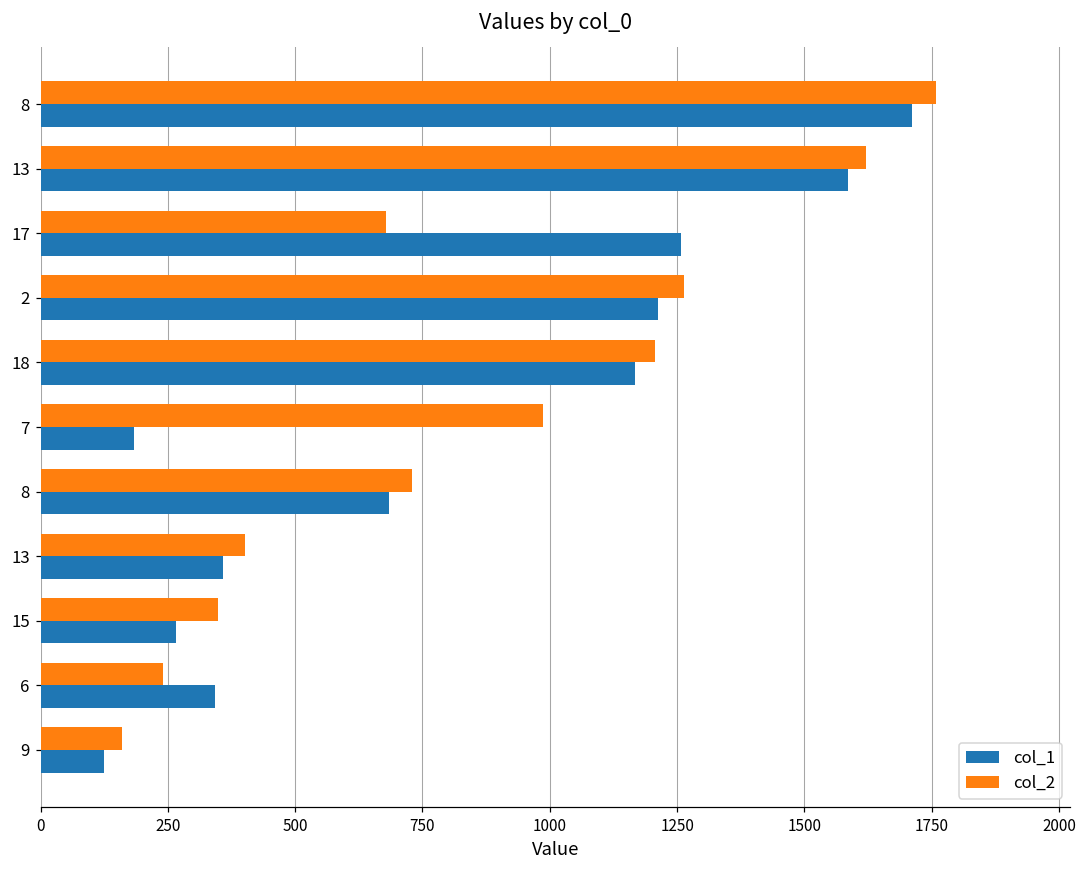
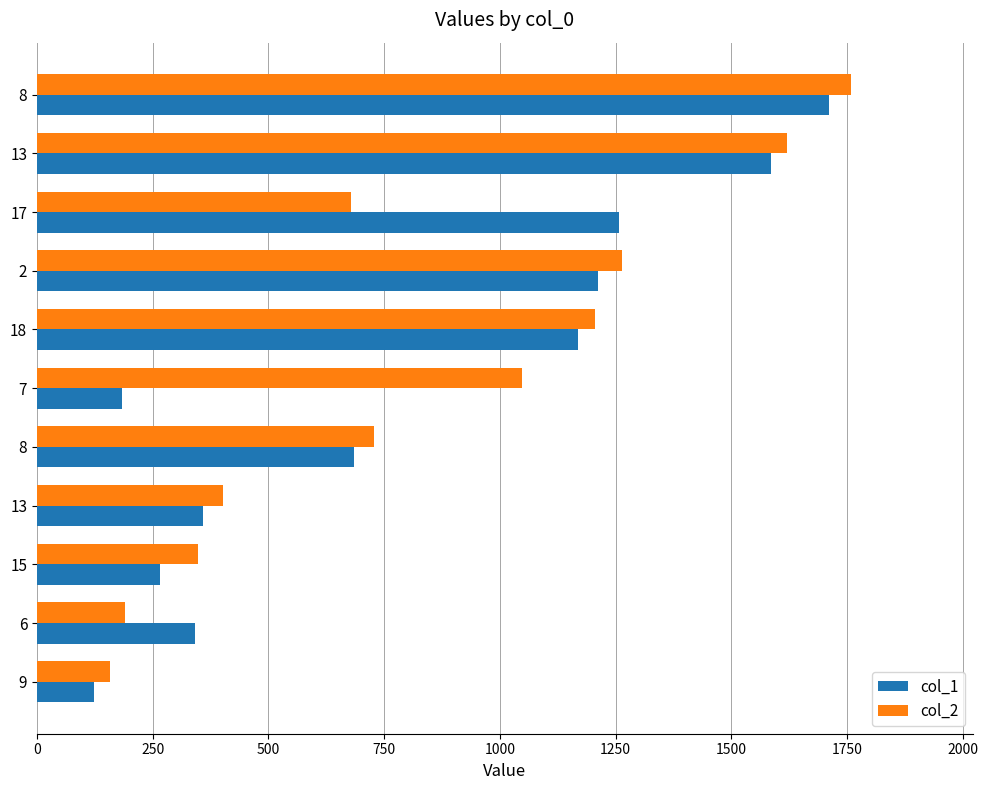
col_2, 7: 990 -> 1050
col_2, 6: 240 -> 190
